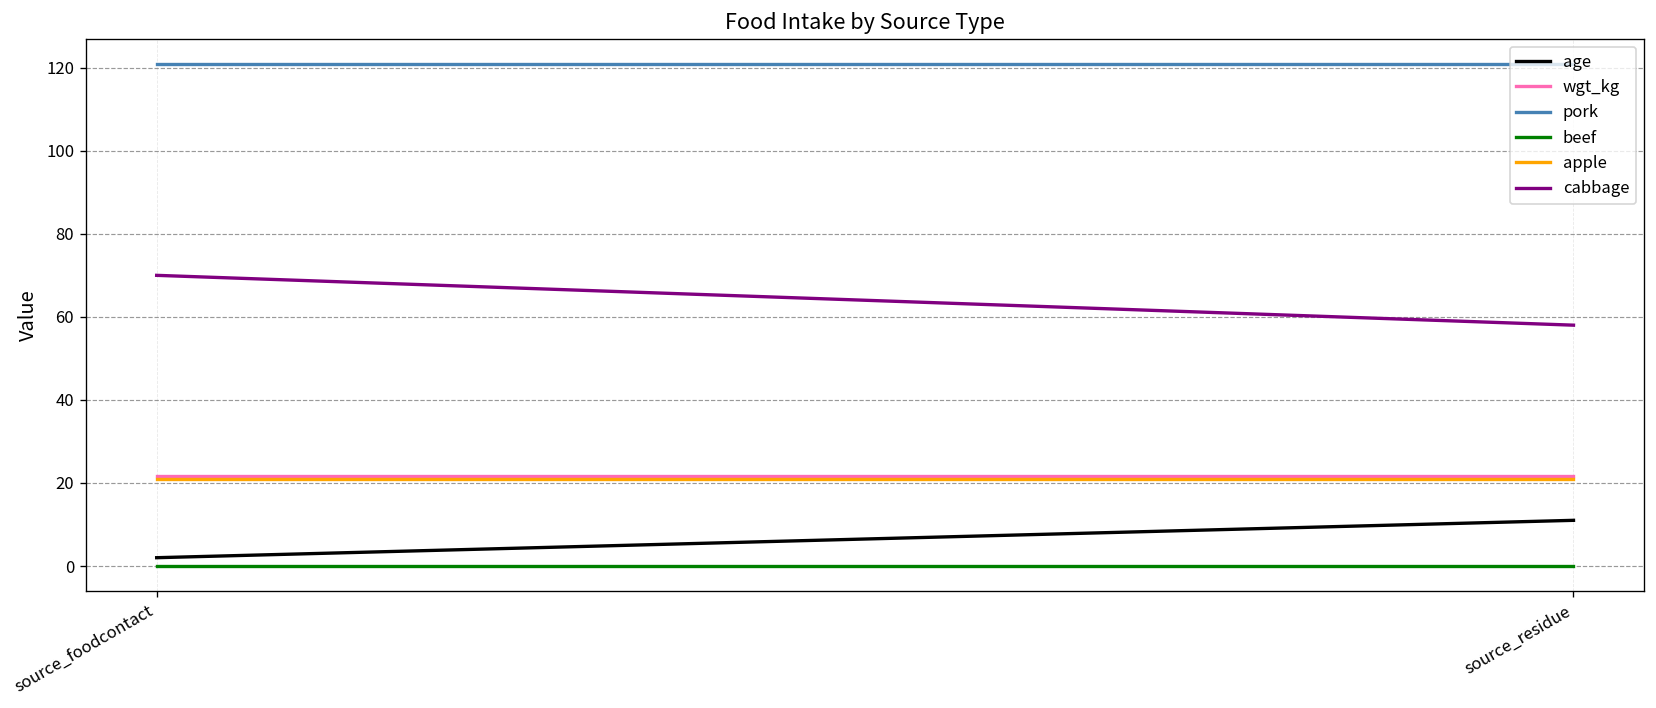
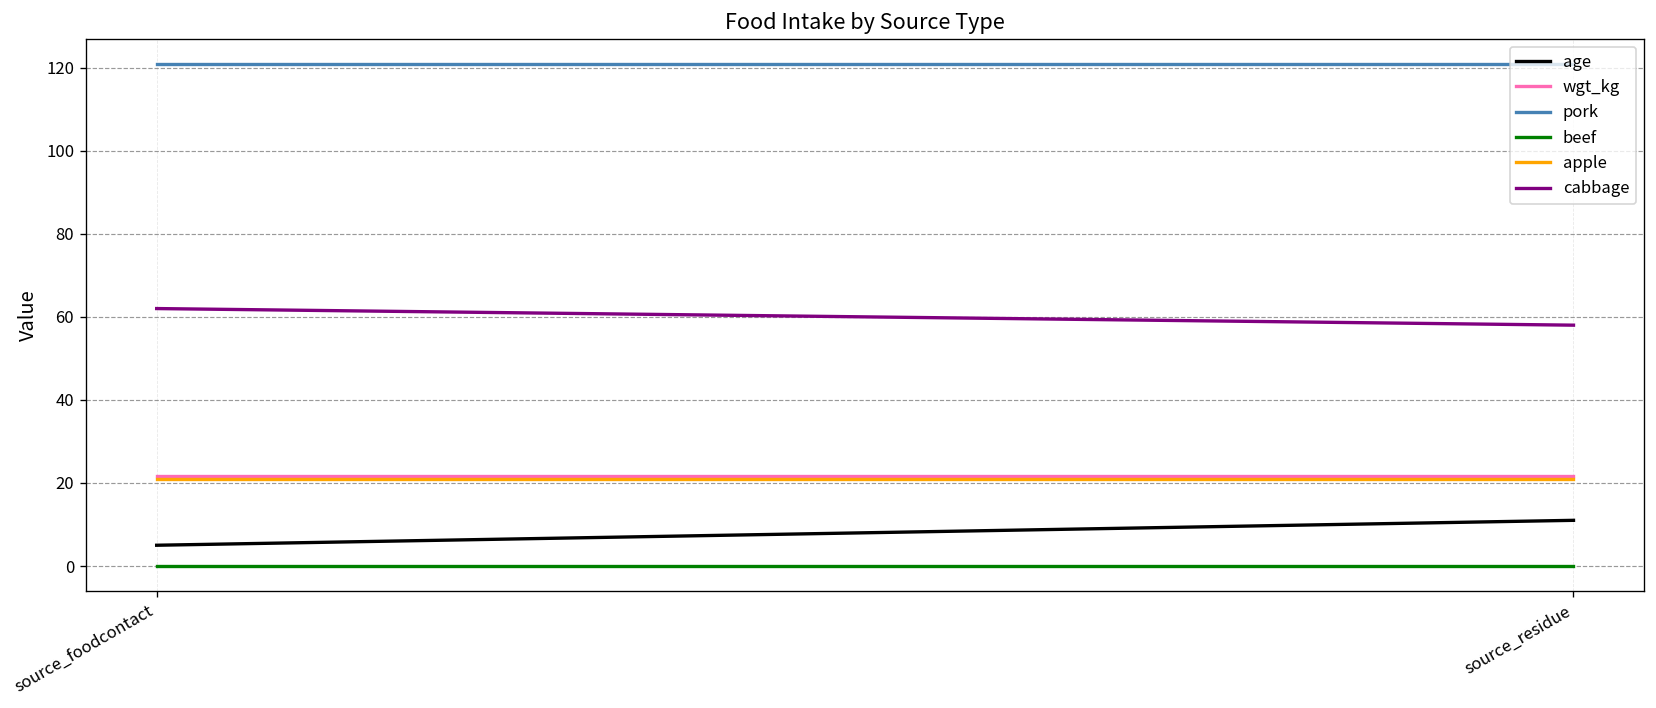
age, source_foodcontact: 2 -> 5
cabbage, source_foodcontact: 70 -> 62
